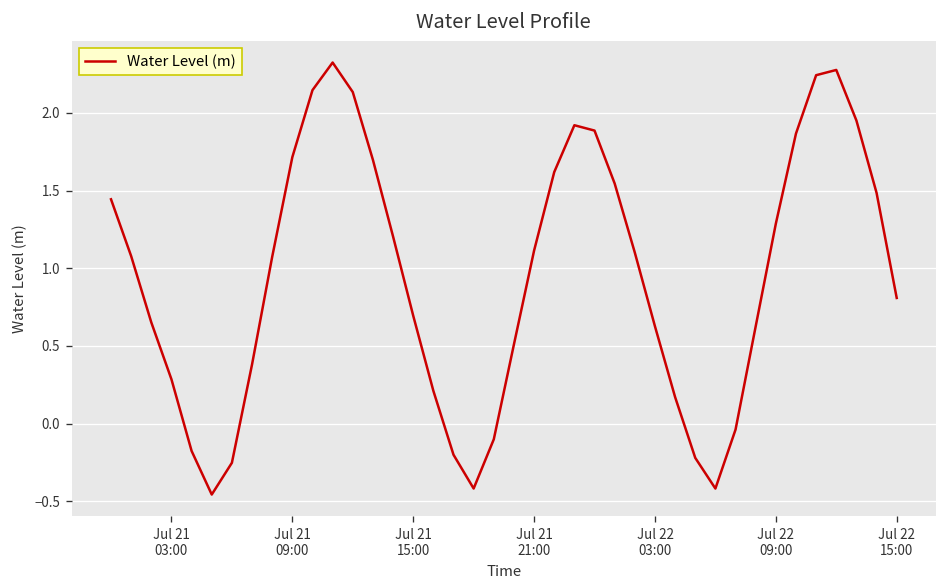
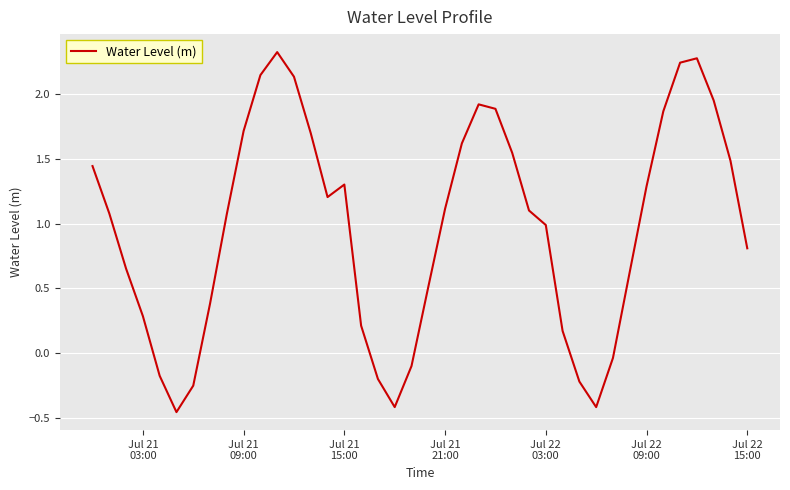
Jul 21 15:00: 0.69 -> 1.30
Jul 22 03:00: 0.63 -> 0.99
